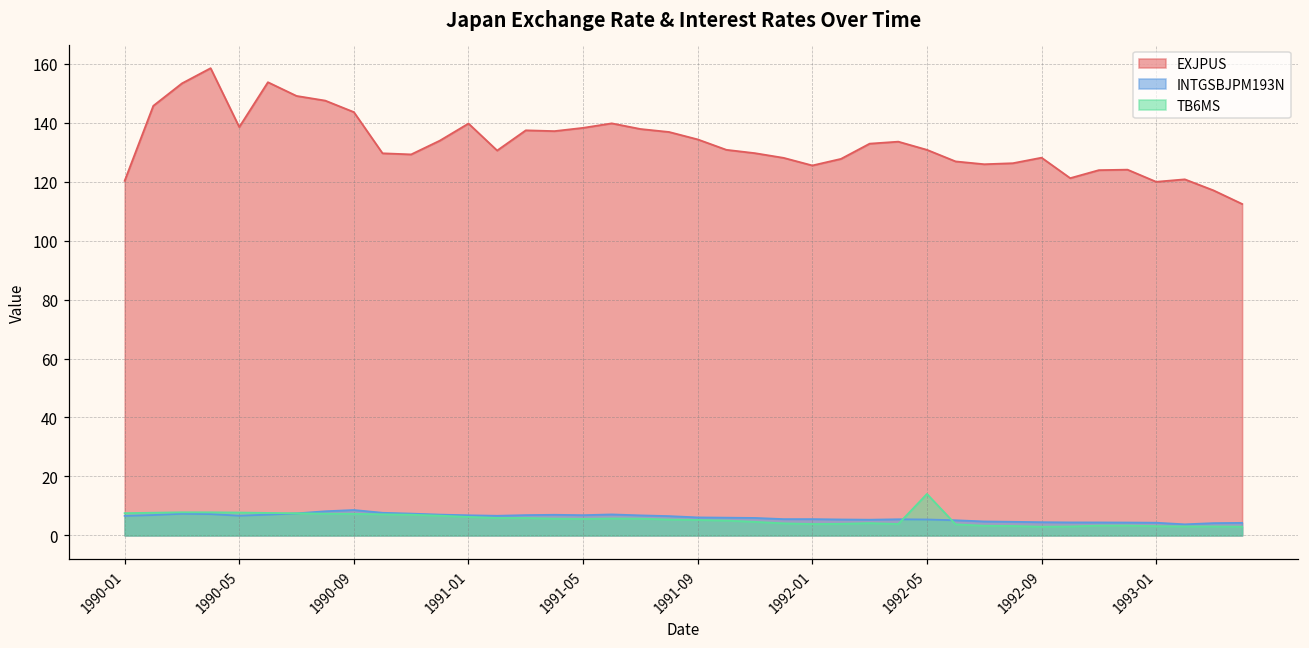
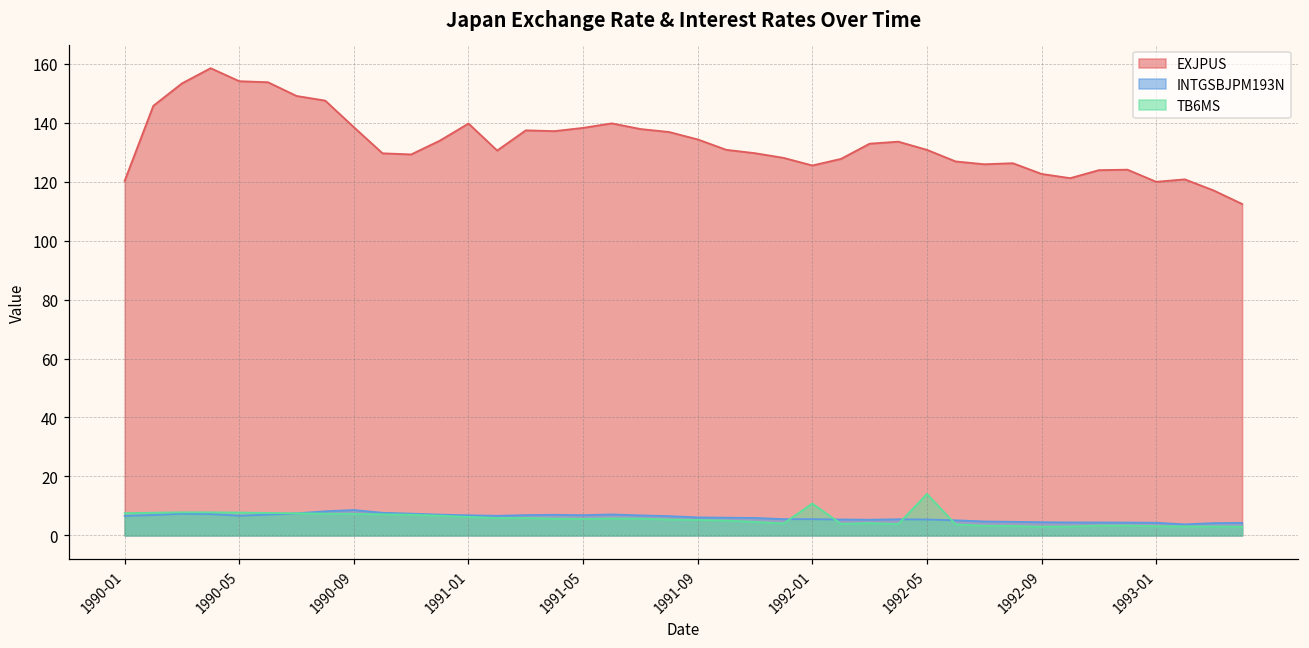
EXJPUS, 1990-05: 138 -> 154
EXJPUS, 1990-09: 144 -> 138
TB6MS, 1992-01: 4 -> 11
EXJPUS, 1992-09: 128 -> 123
